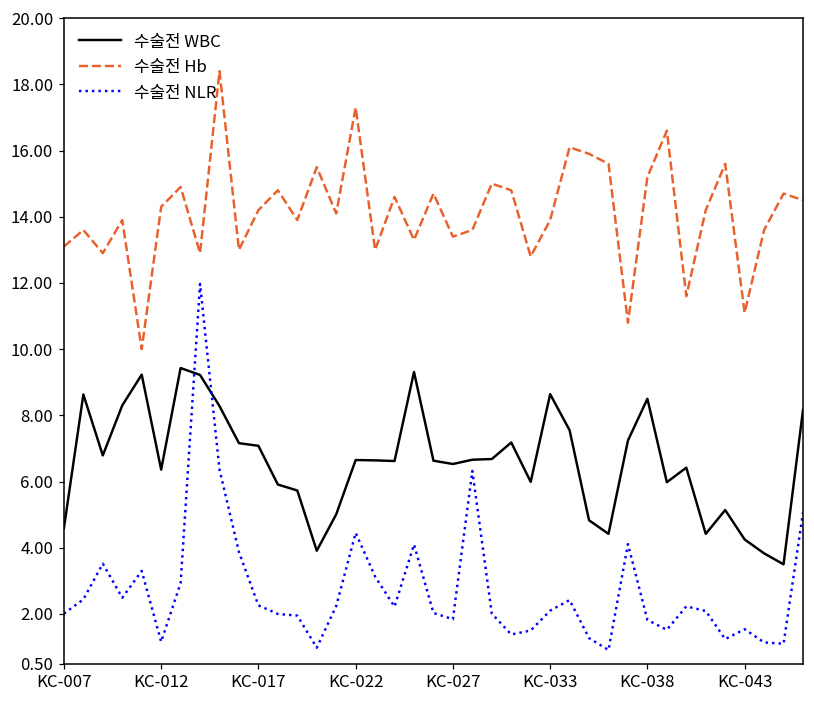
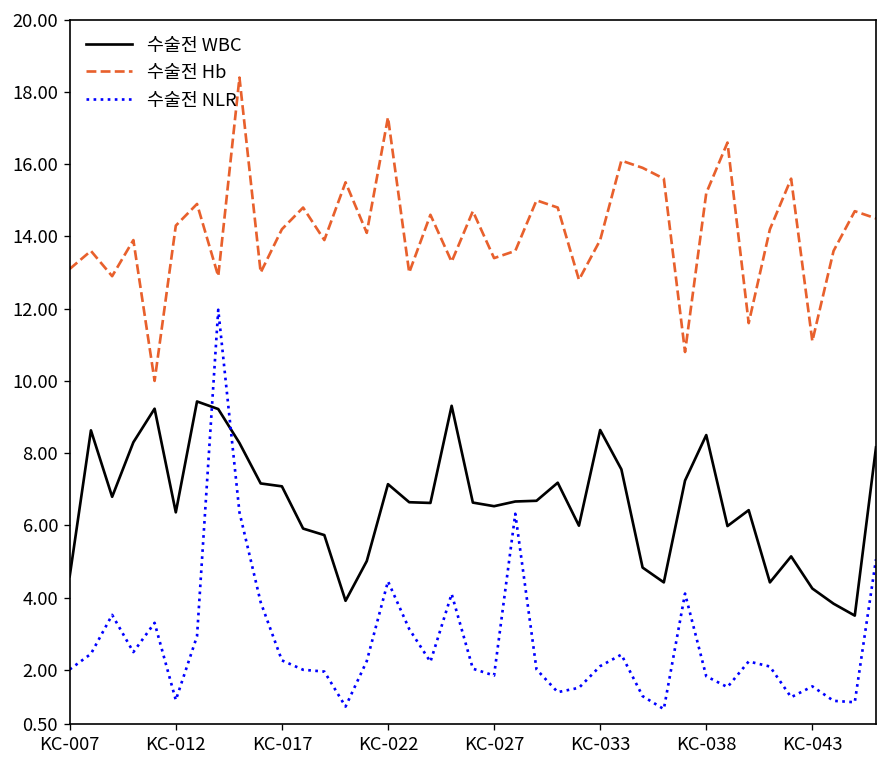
수술전 WBC, KC-022: 6.7 -> 7.1
